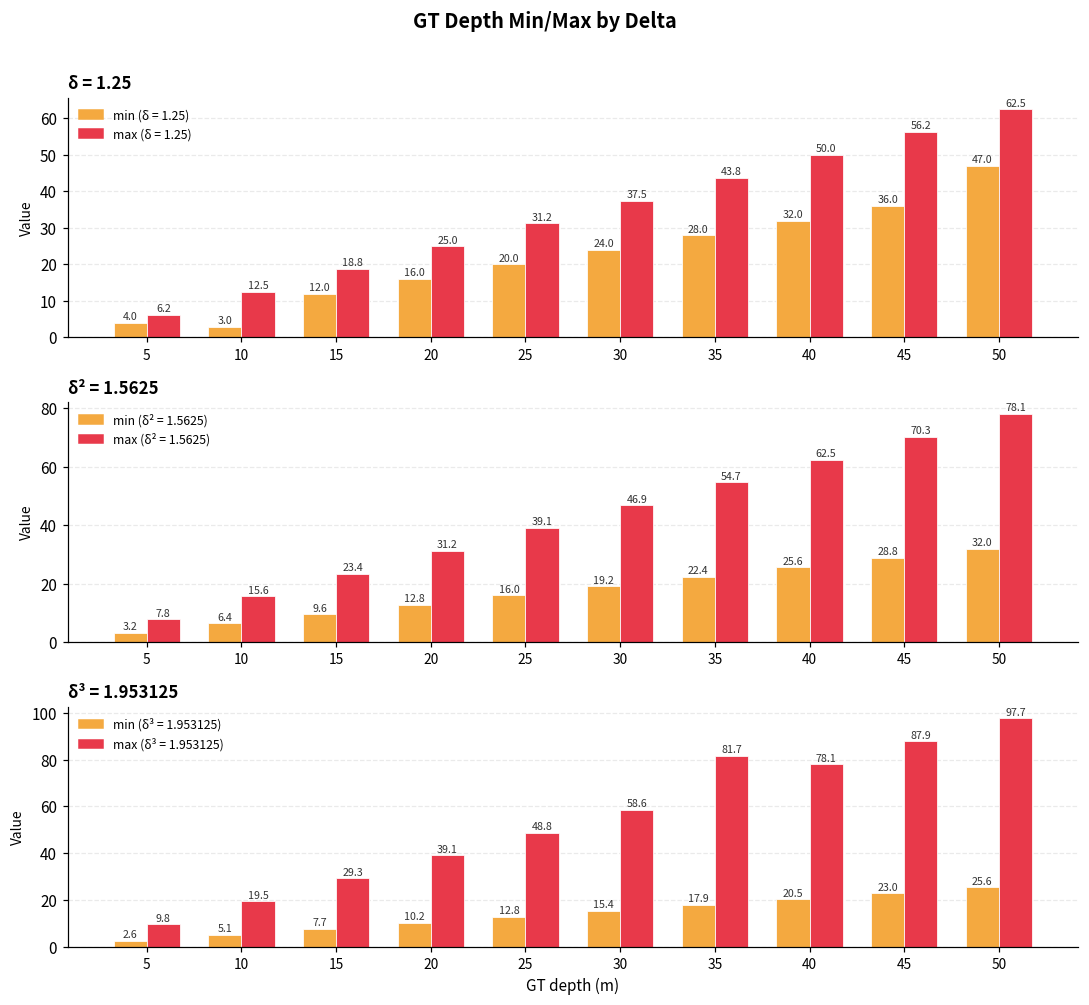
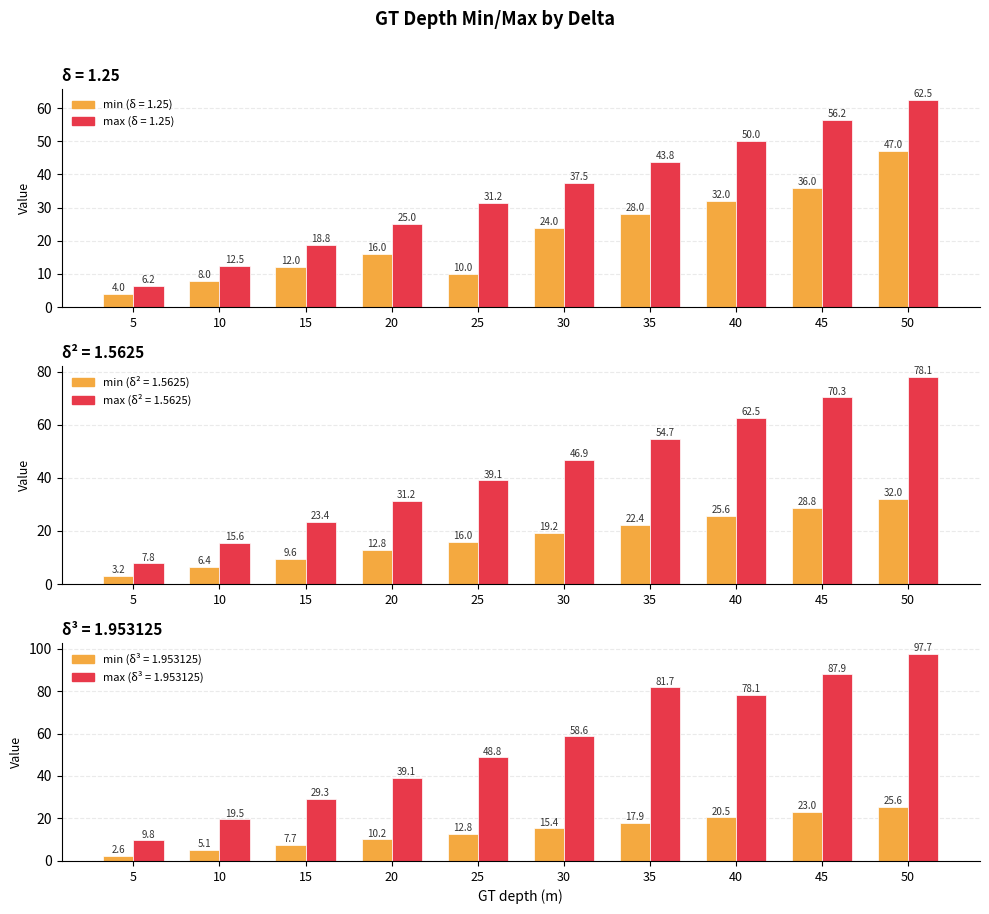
δ = 1.25, min (δ = 1.25), 10: 3.0 -> 8.0
δ = 1.25, min (δ = 1.25), 25: 20.0 -> 10.0
